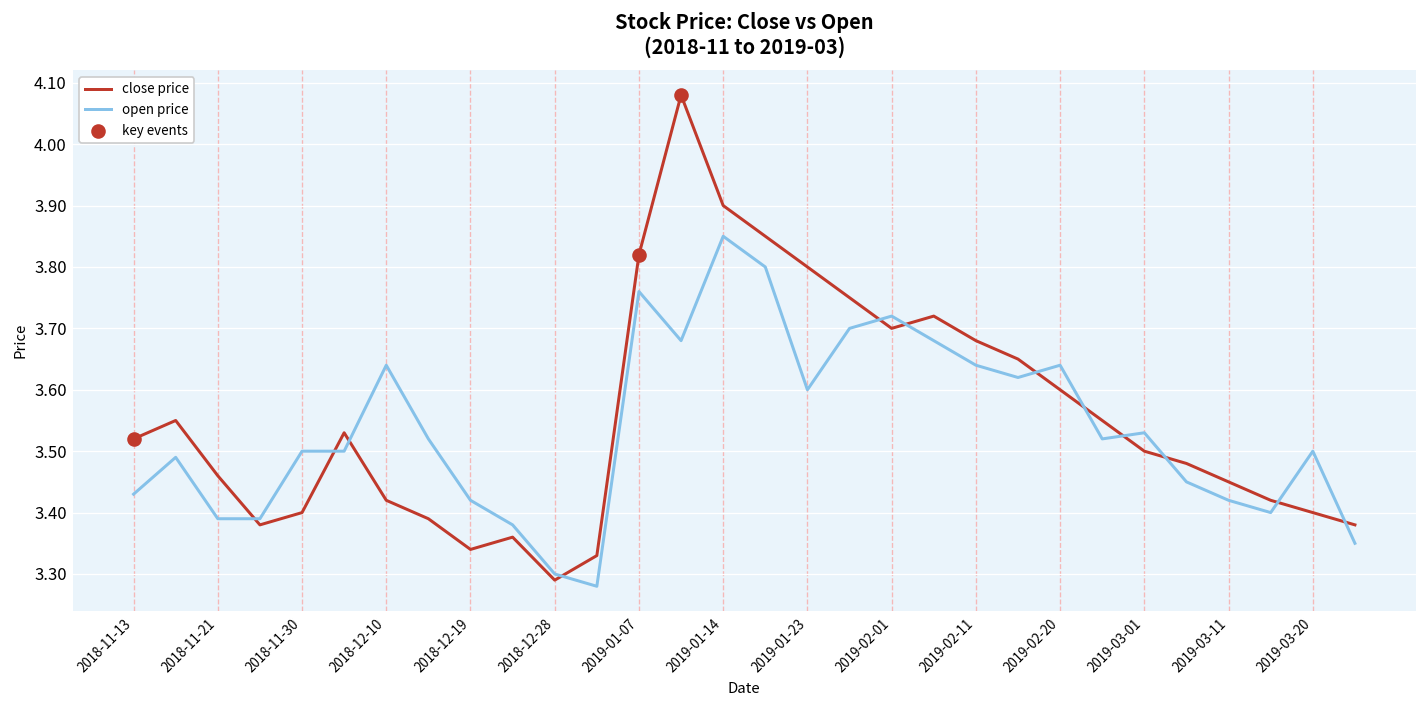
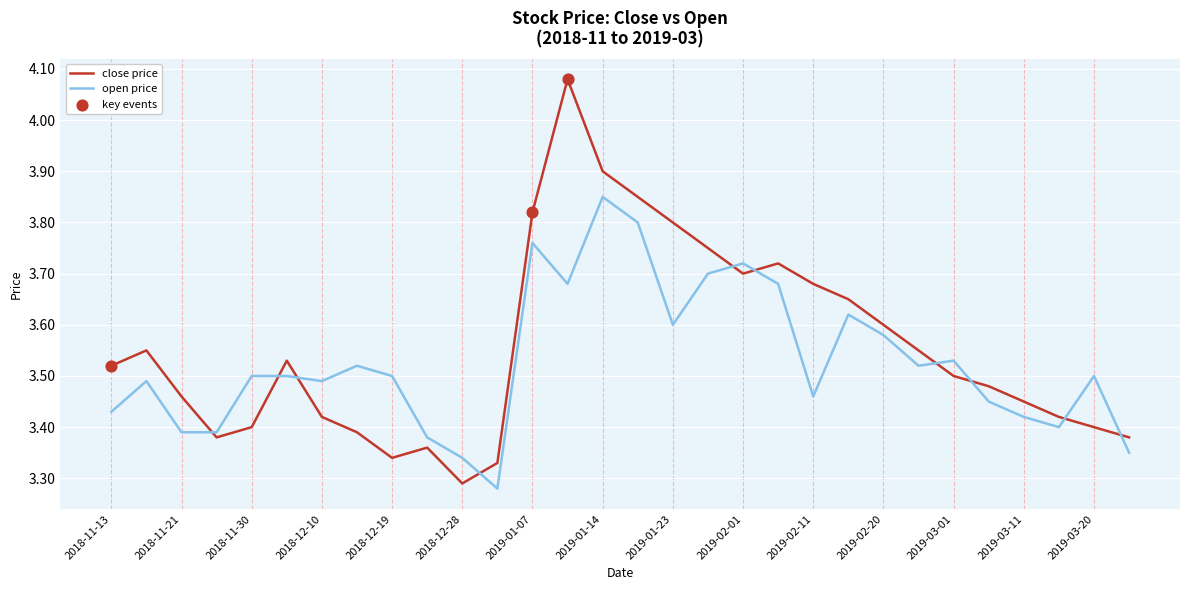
open price, 2018-12-10: 3.64 -> 3.49
open price, 2018-12-19: 3.42 -> 3.50
open price, 2018-12-28: 3.30 -> 3.34
open price, 2019-02-11: 3.64 -> 3.46
open price, 2019-02-20: 3.64 -> 3.58
